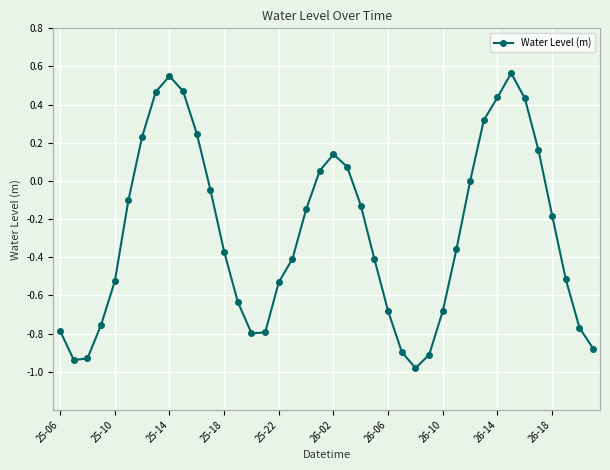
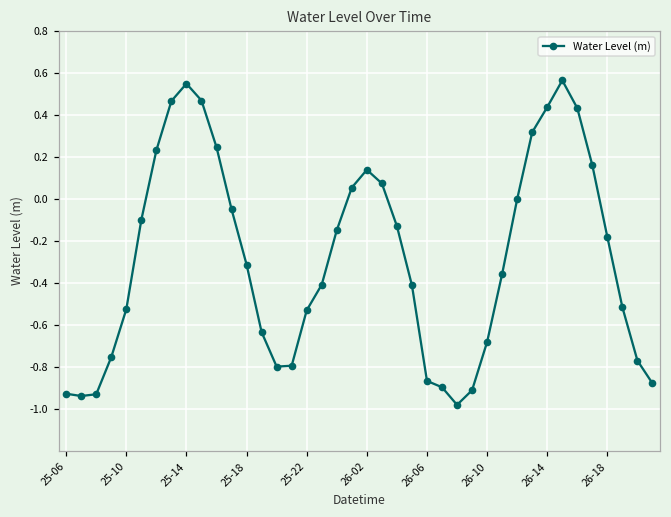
25-06: -0.79 -> -0.93
25-18: -0.37 -> -0.31
26-06: -0.68 -> -0.87
